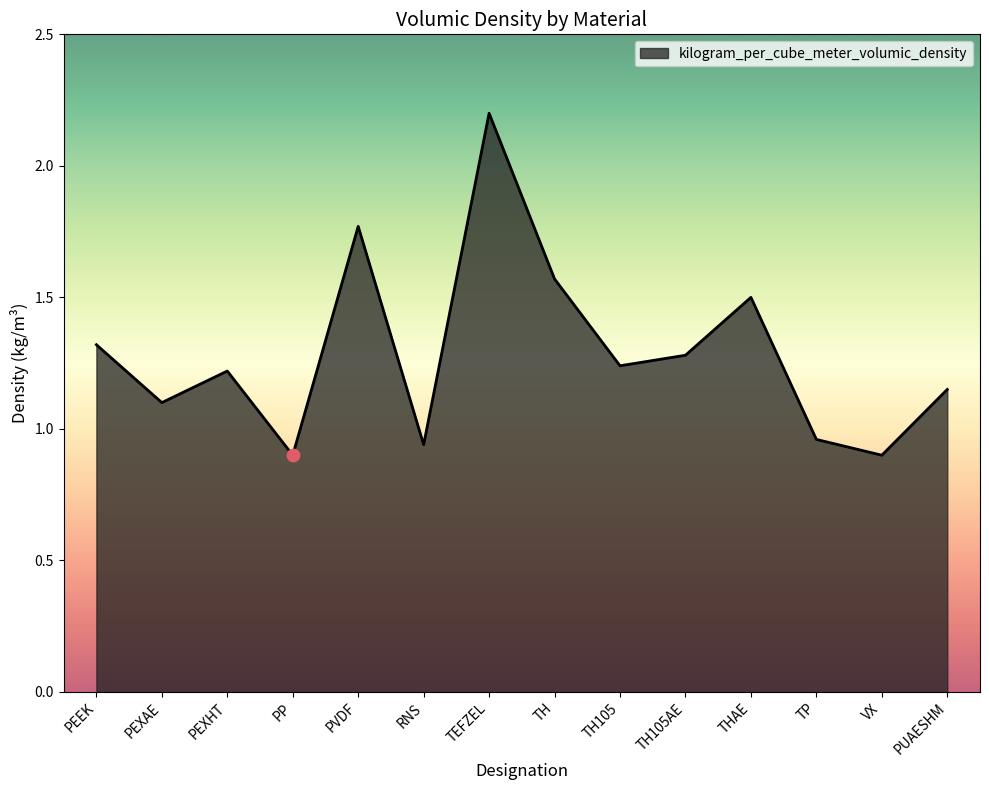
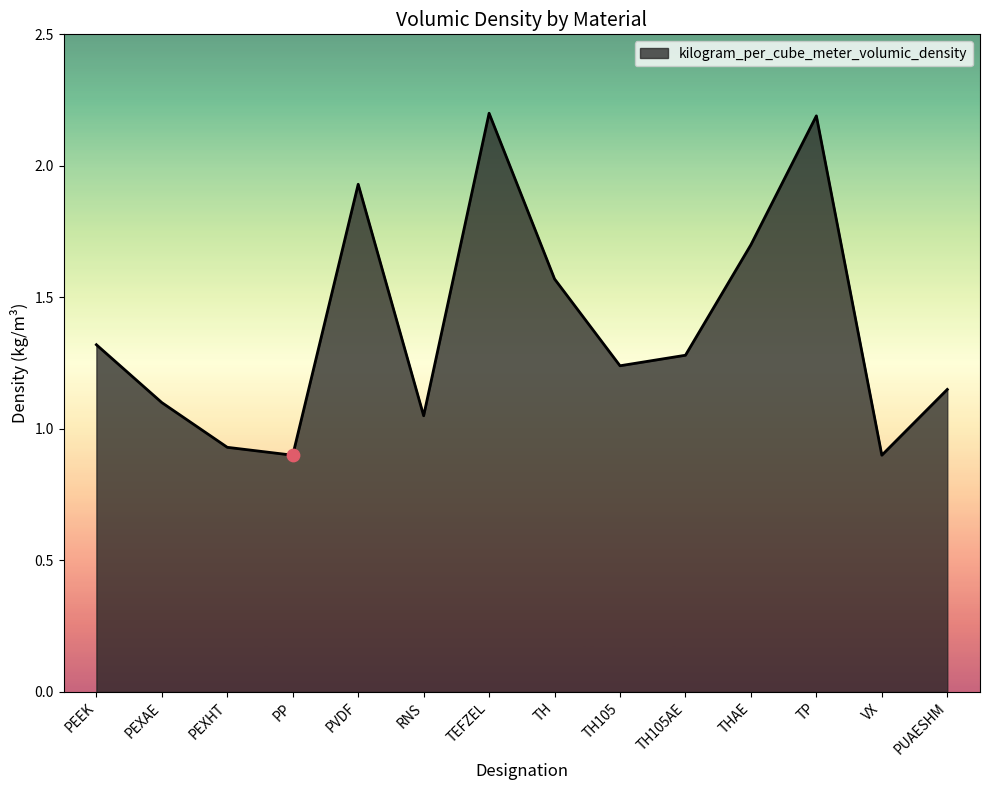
kilogram_per_cube_meter_volumic_density, PEXHT: 1.22 -> 0.93
kilogram_per_cube_meter_volumic_density, PVDF: 1.77 -> 1.93
kilogram_per_cube_meter_volumic_density, RNS: 0.94 -> 1.05
kilogram_per_cube_meter_volumic_density, THAE: 1.5 -> 1.7
kilogram_per_cube_meter_volumic_density, TP: 0.96 -> 2.19
